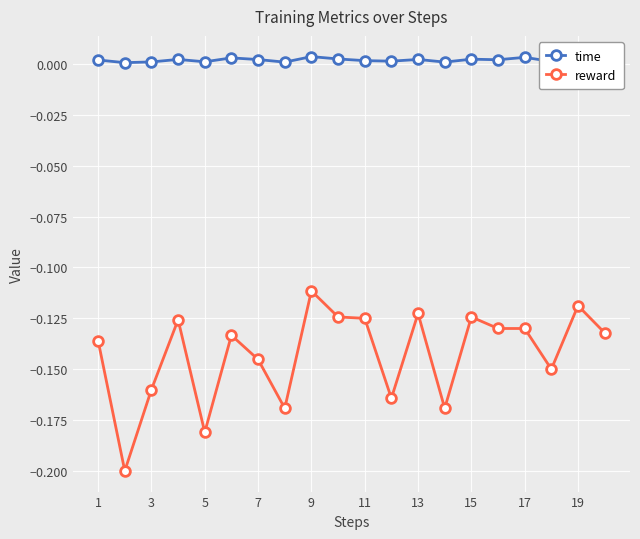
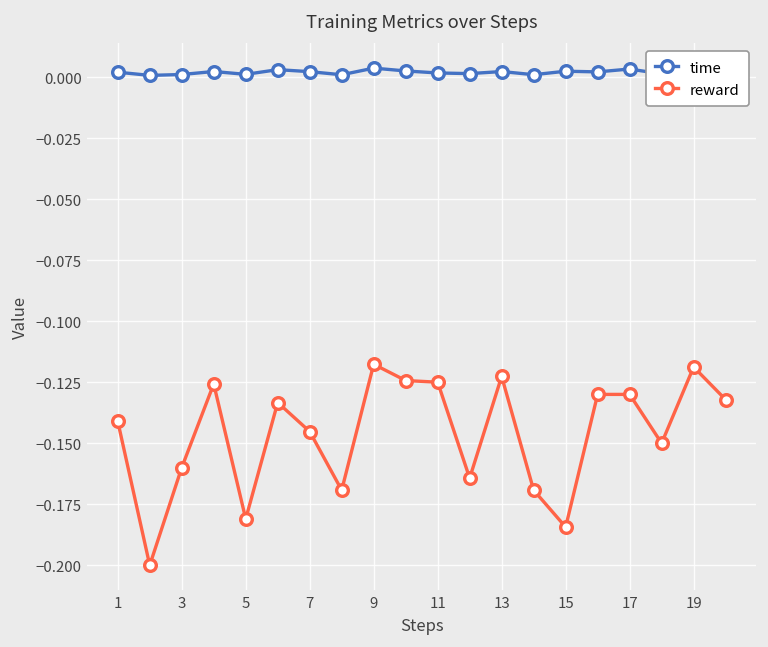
reward, 1: -0.136 -> -0.141
reward, 9: -0.112 -> -0.118
reward, 15: -0.124 -> -0.184
